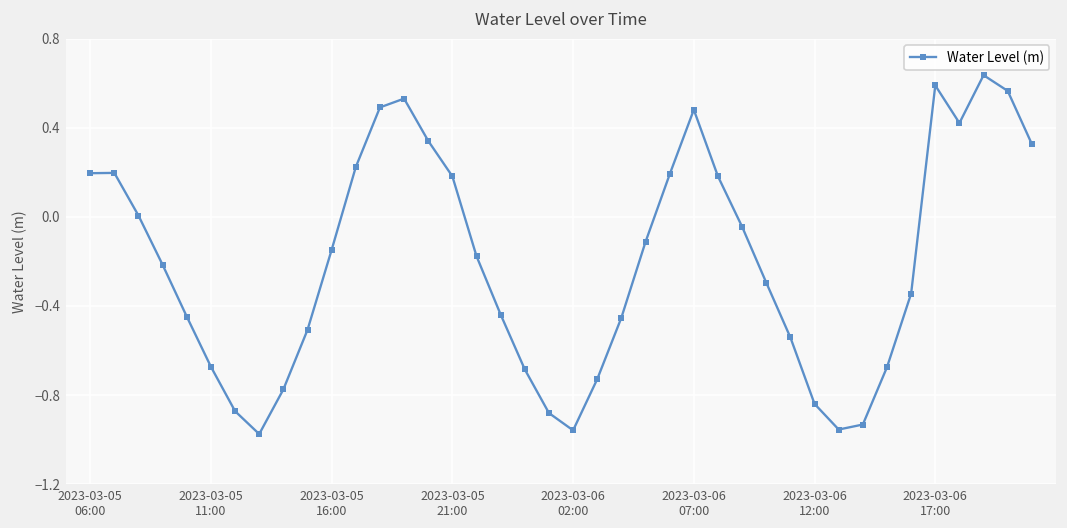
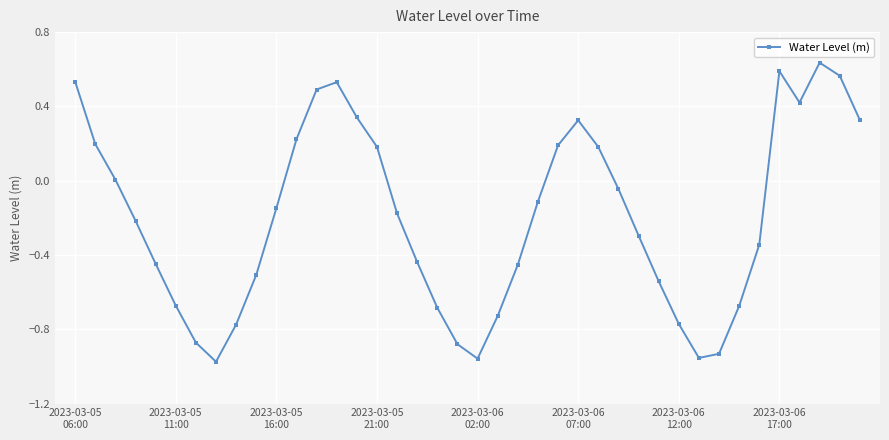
2023-03-05 06:00: 0.20 -> 0.53
2023-03-06 07:00: 0.48 -> 0.33
2023-03-06 12:00: -0.84 -> -0.77
